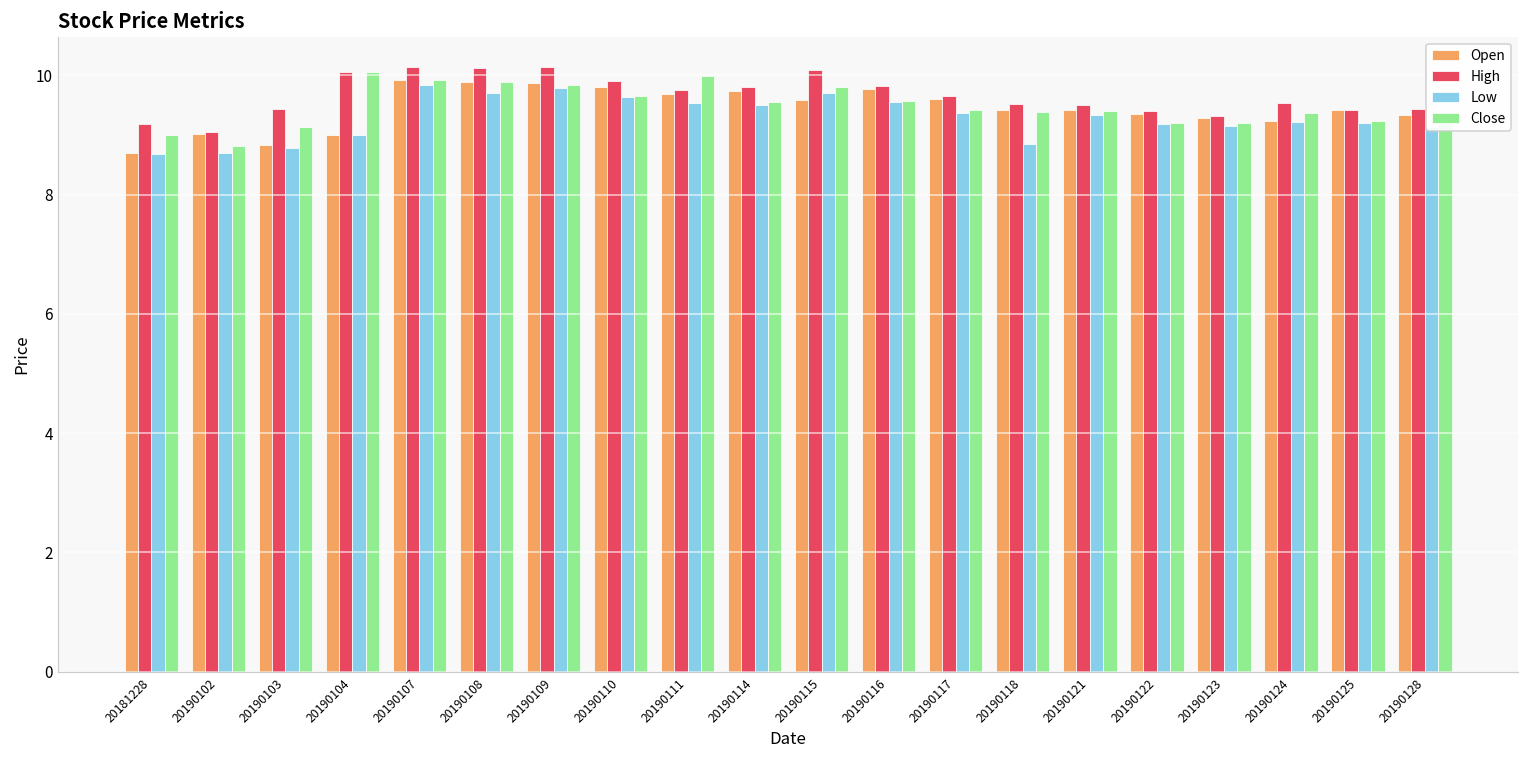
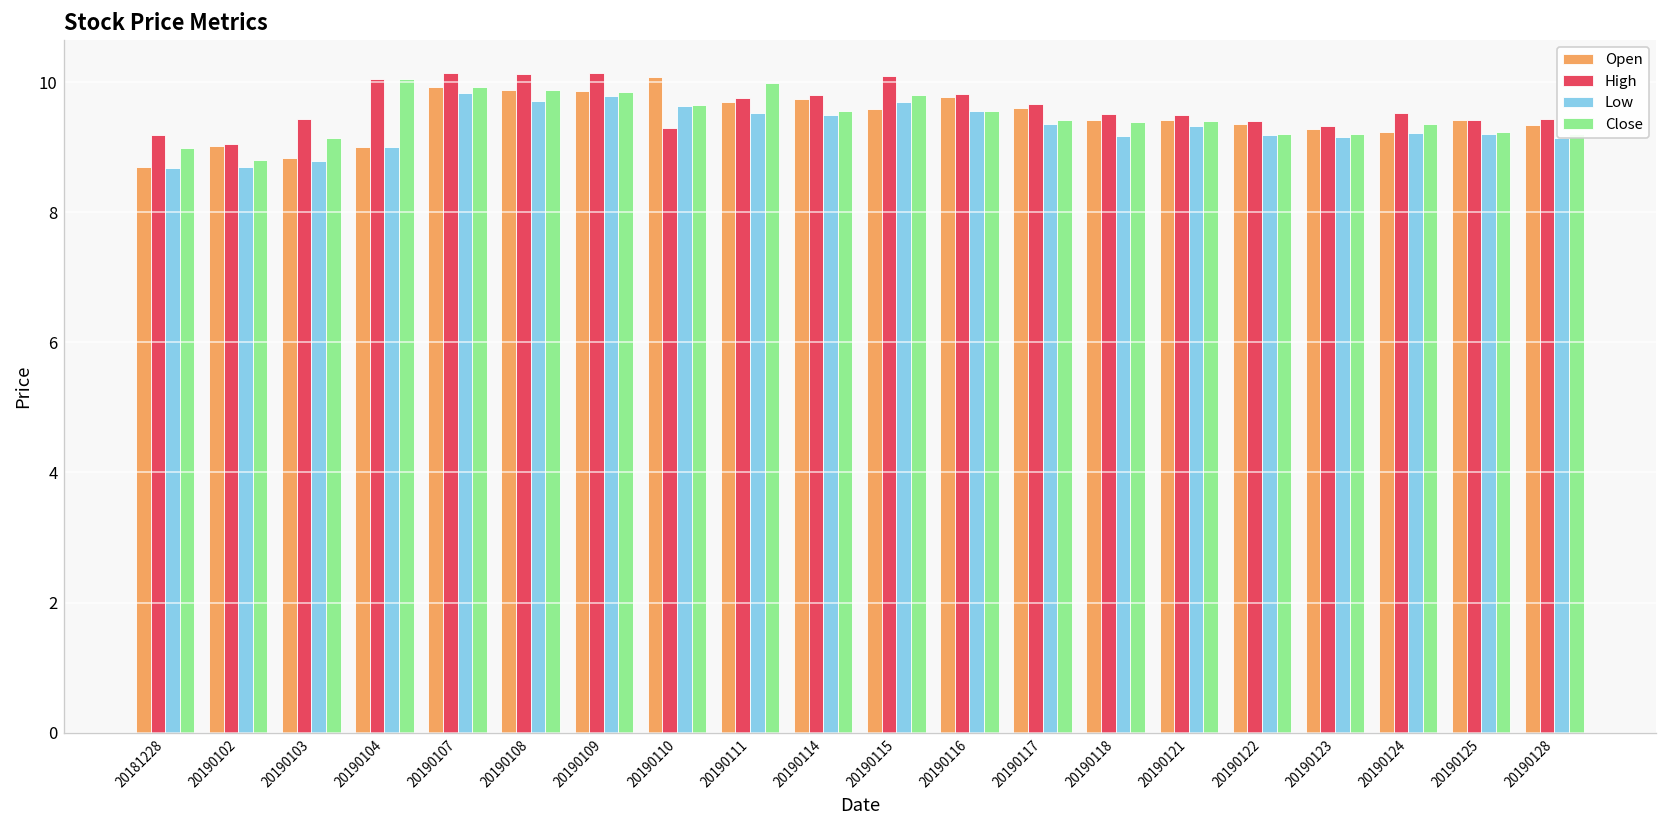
Open, 20190110: 9.8 -> 10.1
High, 20190110: 9.9 -> 9.3
Low, 20190118: 8.8 -> 9.2
